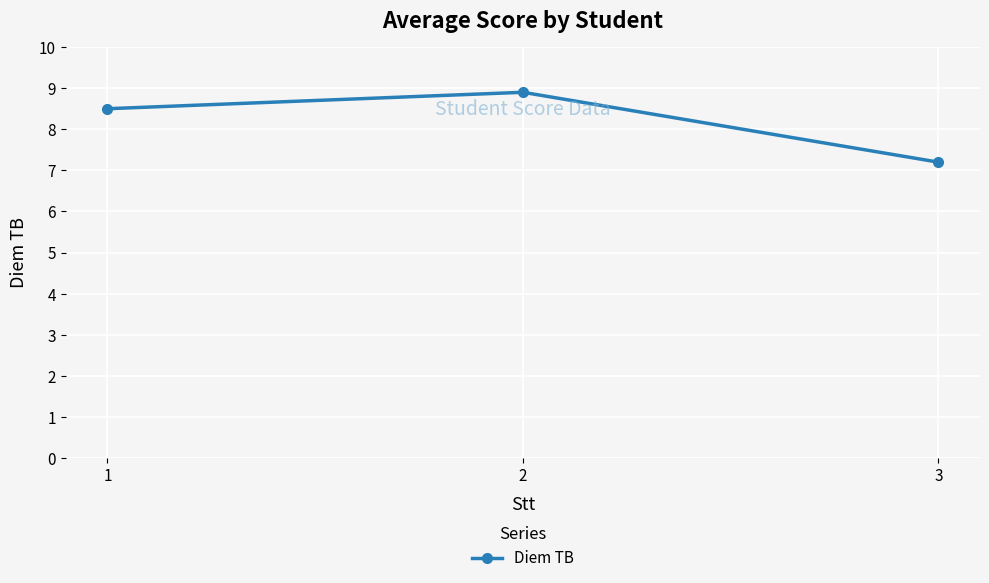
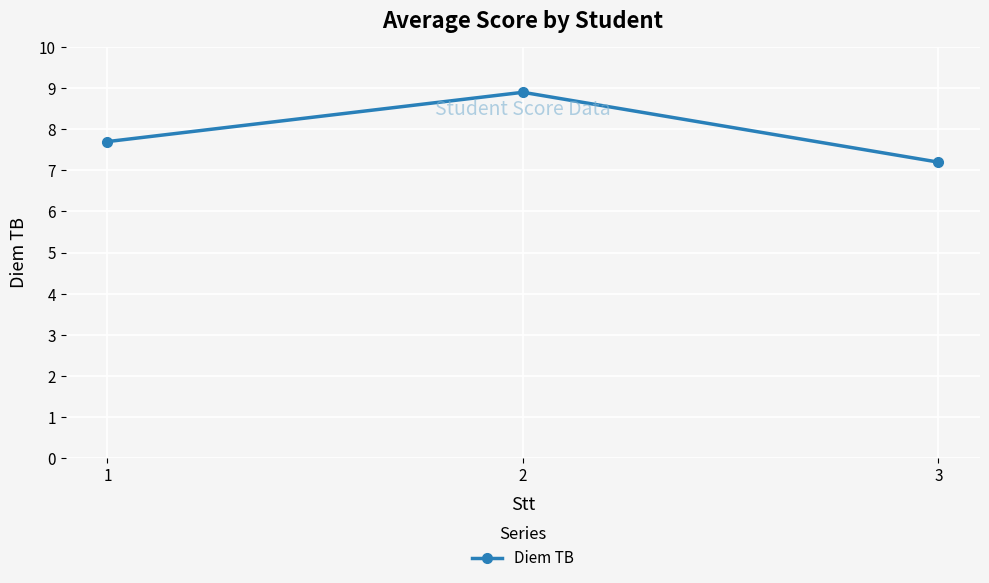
1: 8.5 -> 7.7
